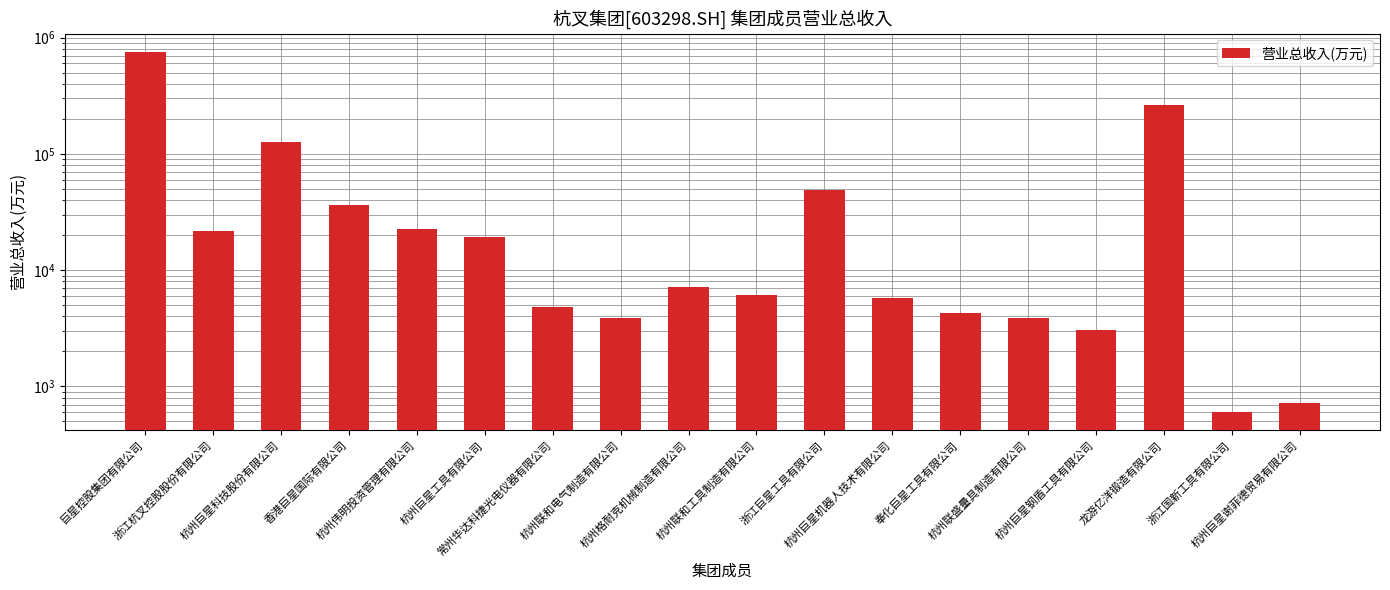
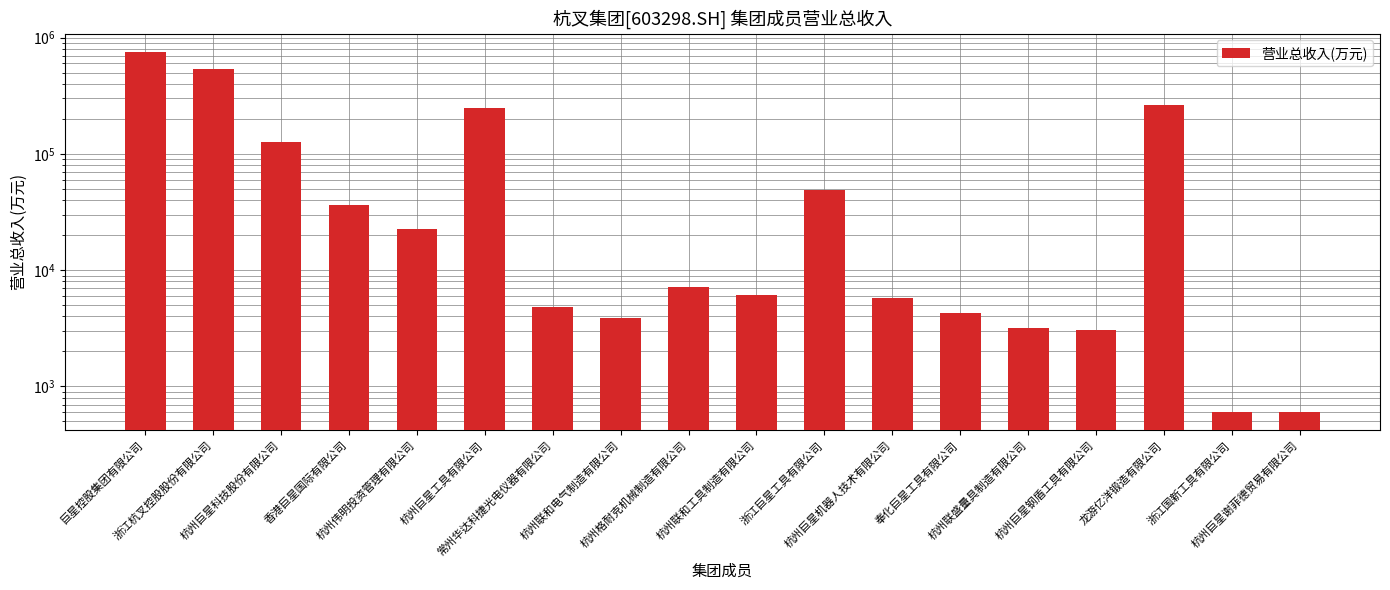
浙江杭叉控股股份有限公司: 22000 -> 500000
杭州巨星工具有限公司: 19000 -> 250000
杭州联盛量具制造有限公司: 3900 -> 3200
杭州巨星谢菲德贸易有限公司: 700 -> 600
